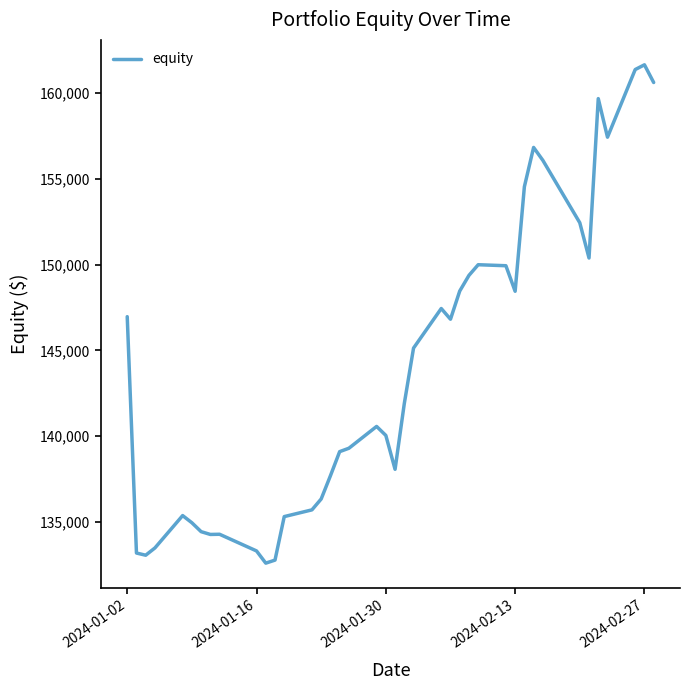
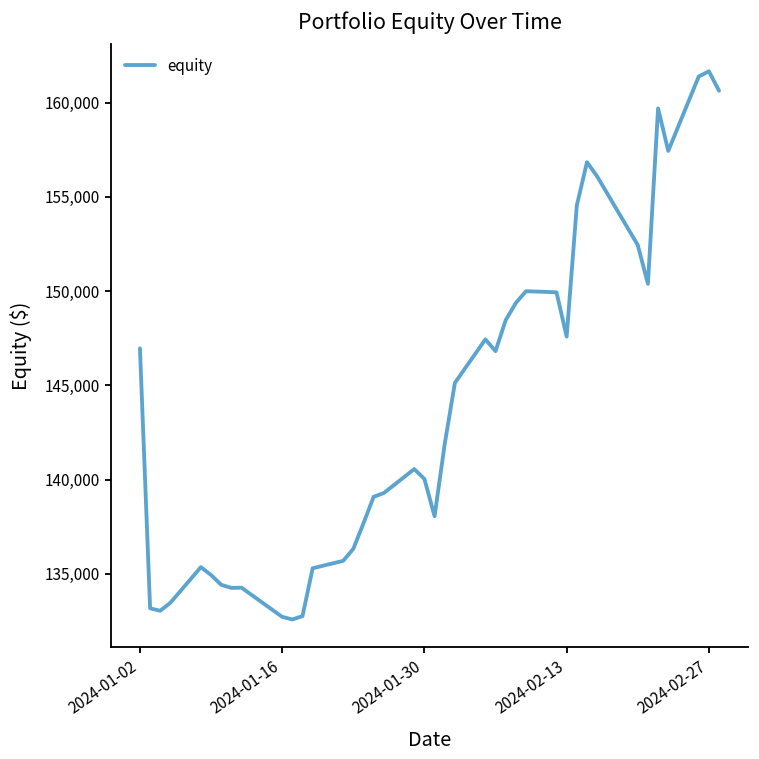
2024-01-16: 133,300 -> 132,700
2024-02-13: 148,400 -> 147,600
